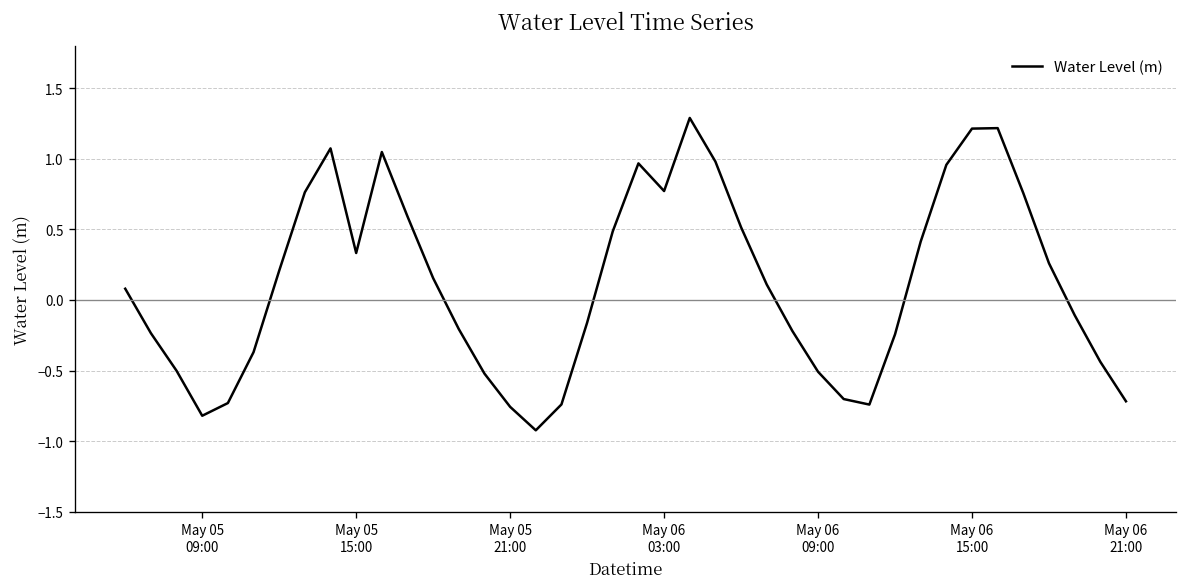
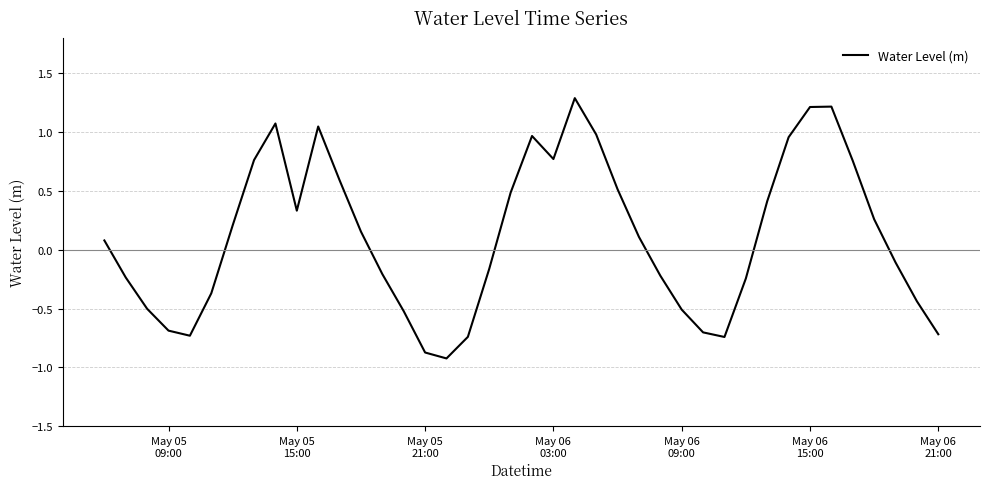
May 05 09:00: -0.82 -> -0.69
May 05 21:00: -0.76 -> -0.87
